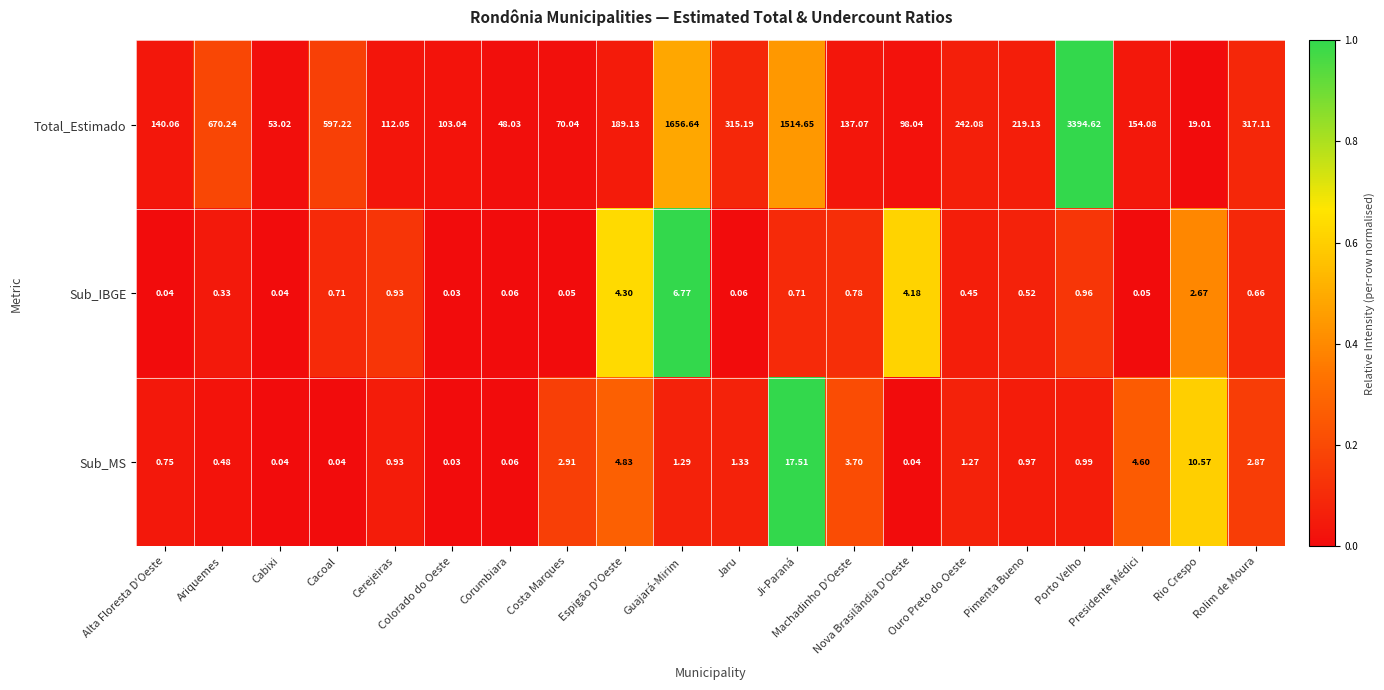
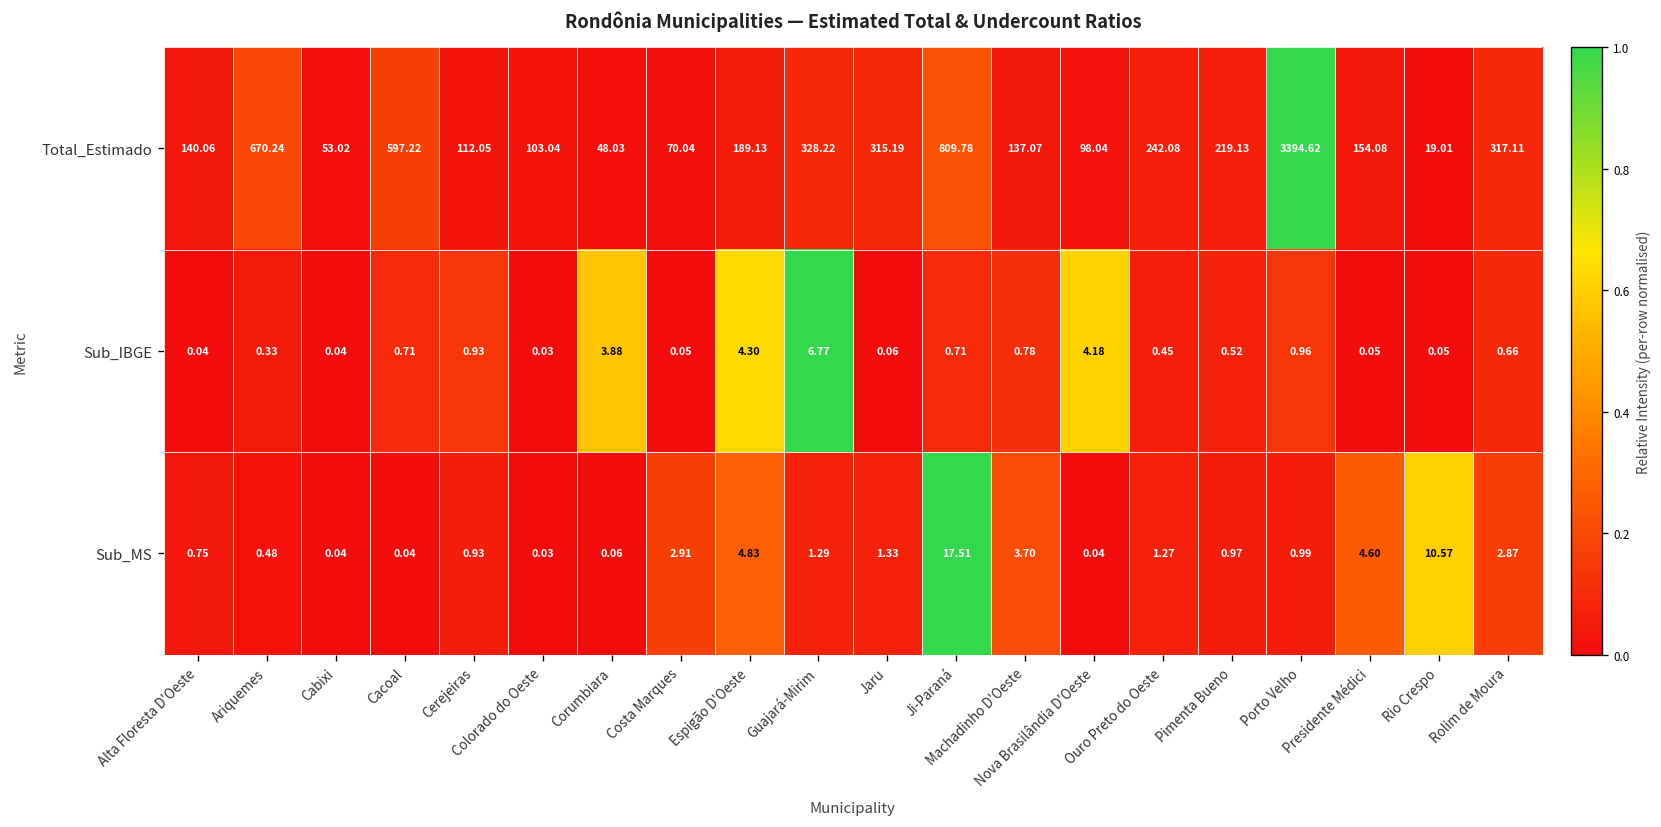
Total_Estimado, Guajará-Mirim: 1656.64 -> 328.22
Total_Estimado, Ji-Paraná: 1514.65 -> 809.78
Sub_IBGE, Corumbiara: 0.06 -> 3.88
Sub_IBGE, Rio Crespo: 2.67 -> 0.05
